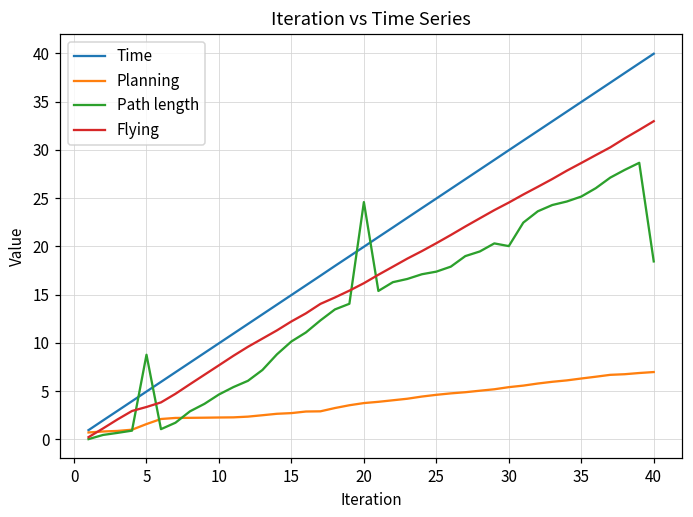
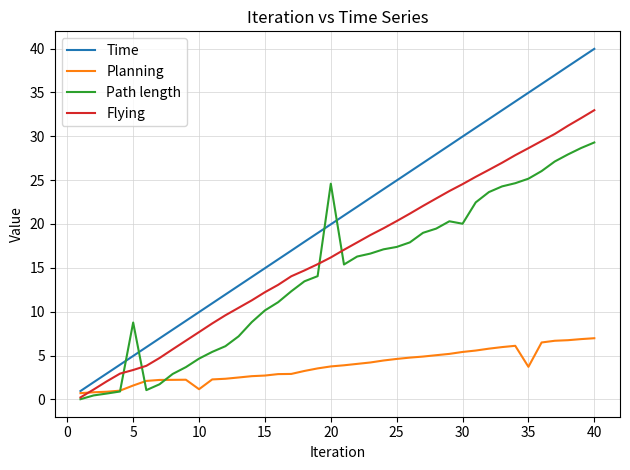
Planning, 10: 2 -> 1
Planning, 35: 6 -> 4
Path length, 40: 18 -> 29
